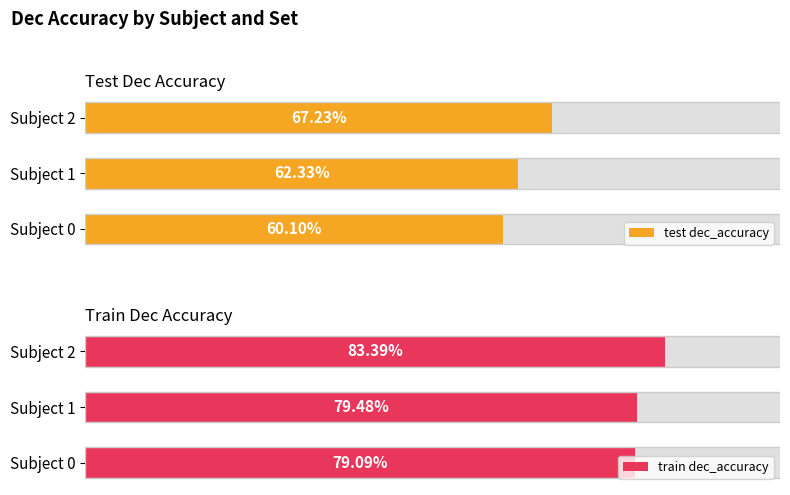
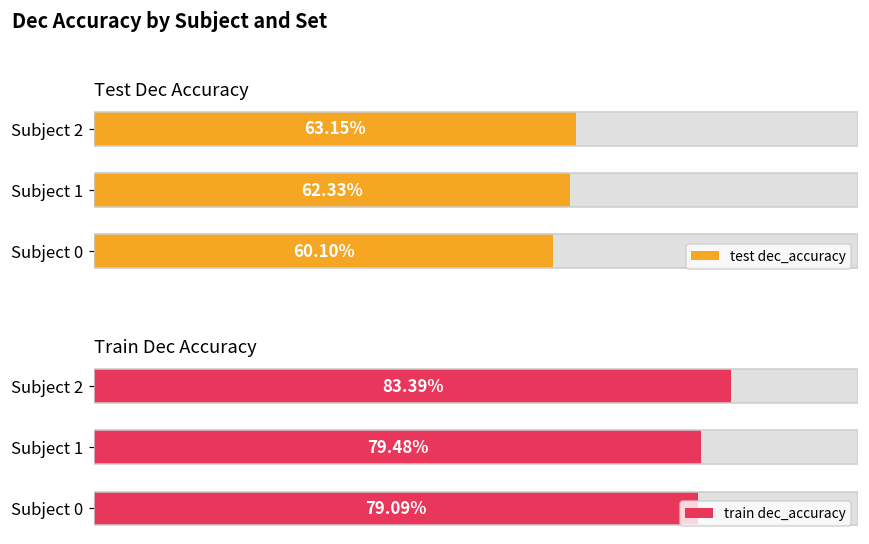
Test Dec Accuracy, test dec_accuracy, Subject 2: 67.23% -> 63.15%
